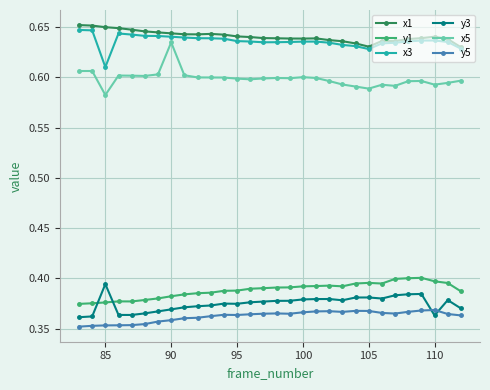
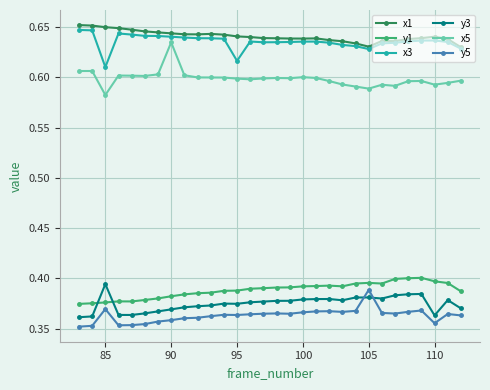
y5, 85: 0.353 -> 0.369
x3, 95: 0.636 -> 0.617
y5, 105: 0.368 -> 0.389
y5, 110: 0.369 -> 0.355
